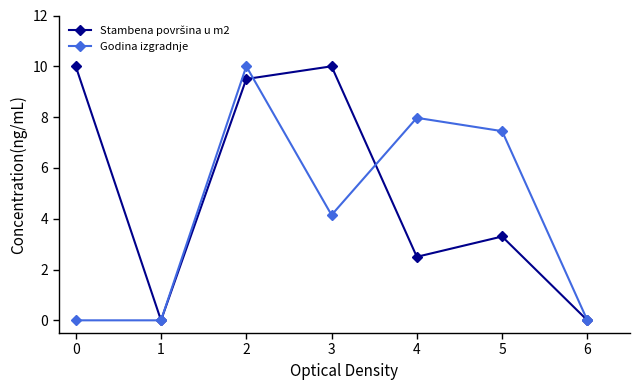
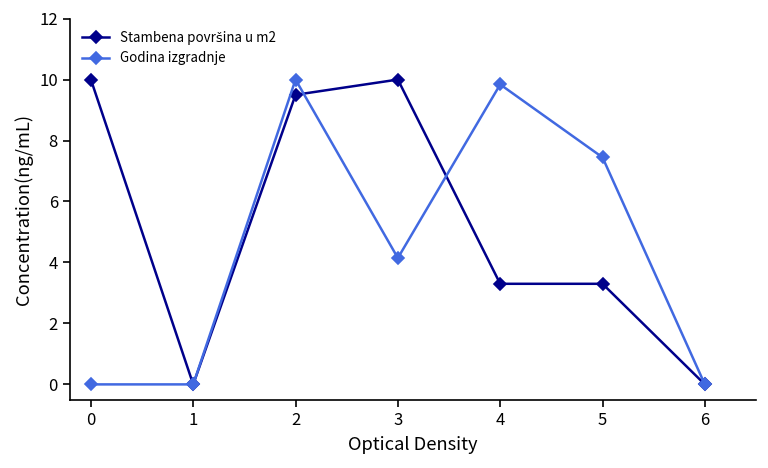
Stambena površina u m2, 4: 2.5 -> 3.3
Godina izgradnje, 4: 8.0 -> 9.8
